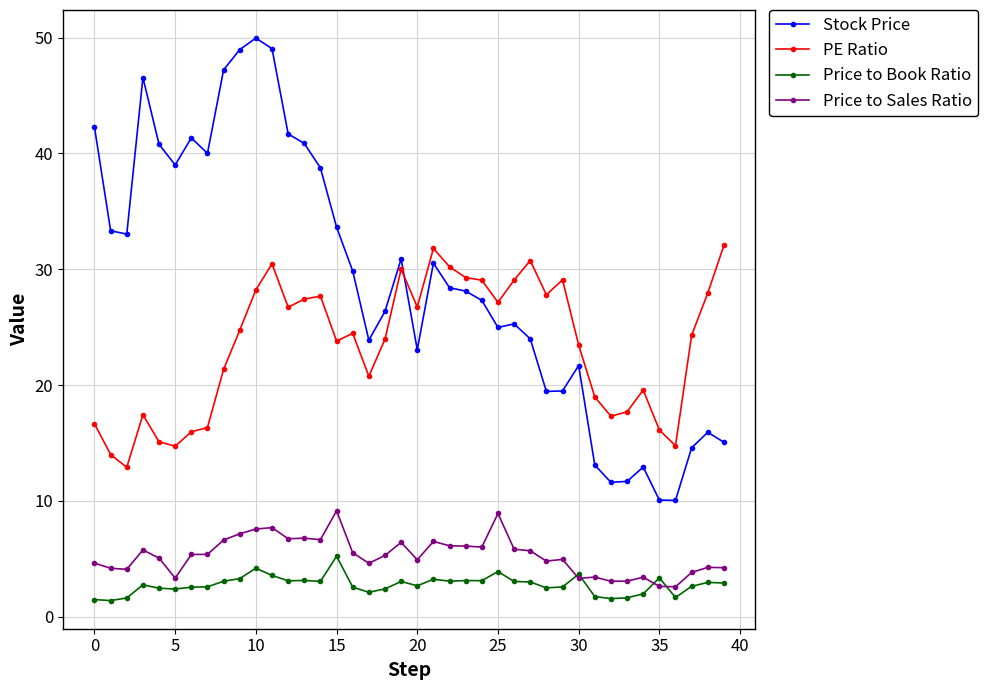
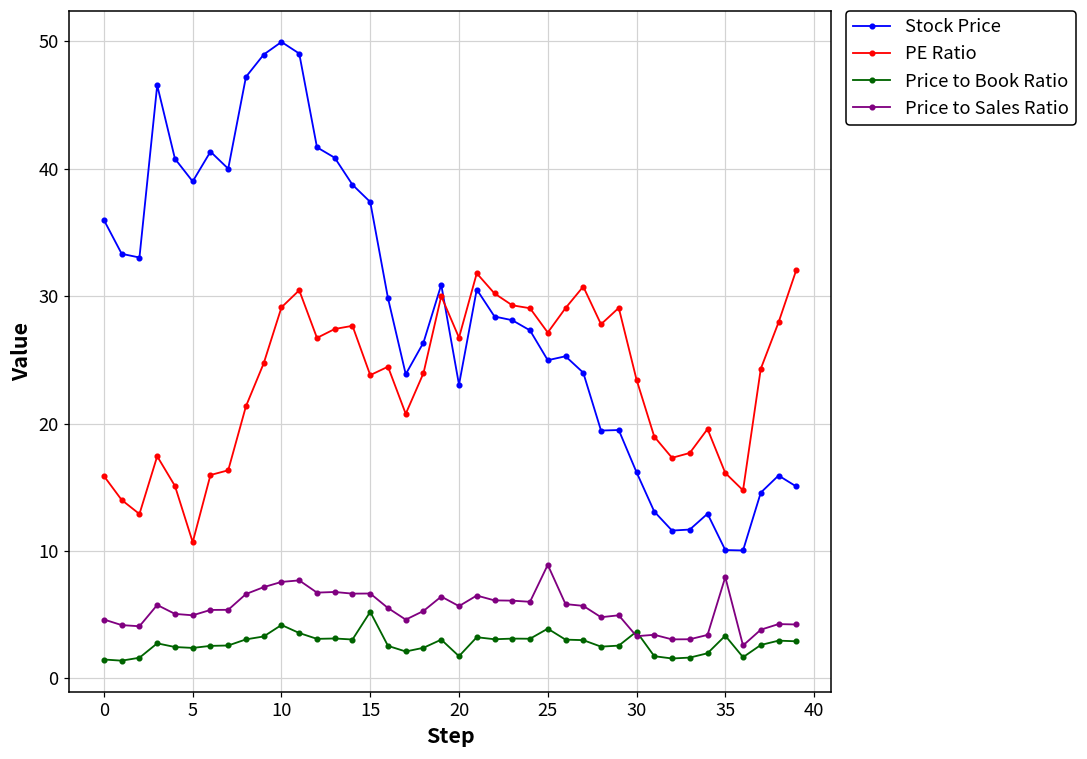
Stock Price, 0: 42.3 -> 36.0
PE Ratio, 0: 16.7 -> 15.9
PE Ratio, 5: 14.7 -> 10.7
Price to Sales Ratio, 5: 3.3 -> 5.0
PE Ratio, 10: 28.2 -> 29.1
Stock Price, 15: 33.6 -> 37.4
Price to Sales Ratio, 15: 9.1 -> 6.7
Price to Book Ratio, 20: 2.7 -> 1.7
Price to Sales Ratio, 20: 4.9 -> 5.7
Stock Price, 30: 21.7 -> 16.2
Price to Sales Ratio, 35: 2.6 -> 8.0
